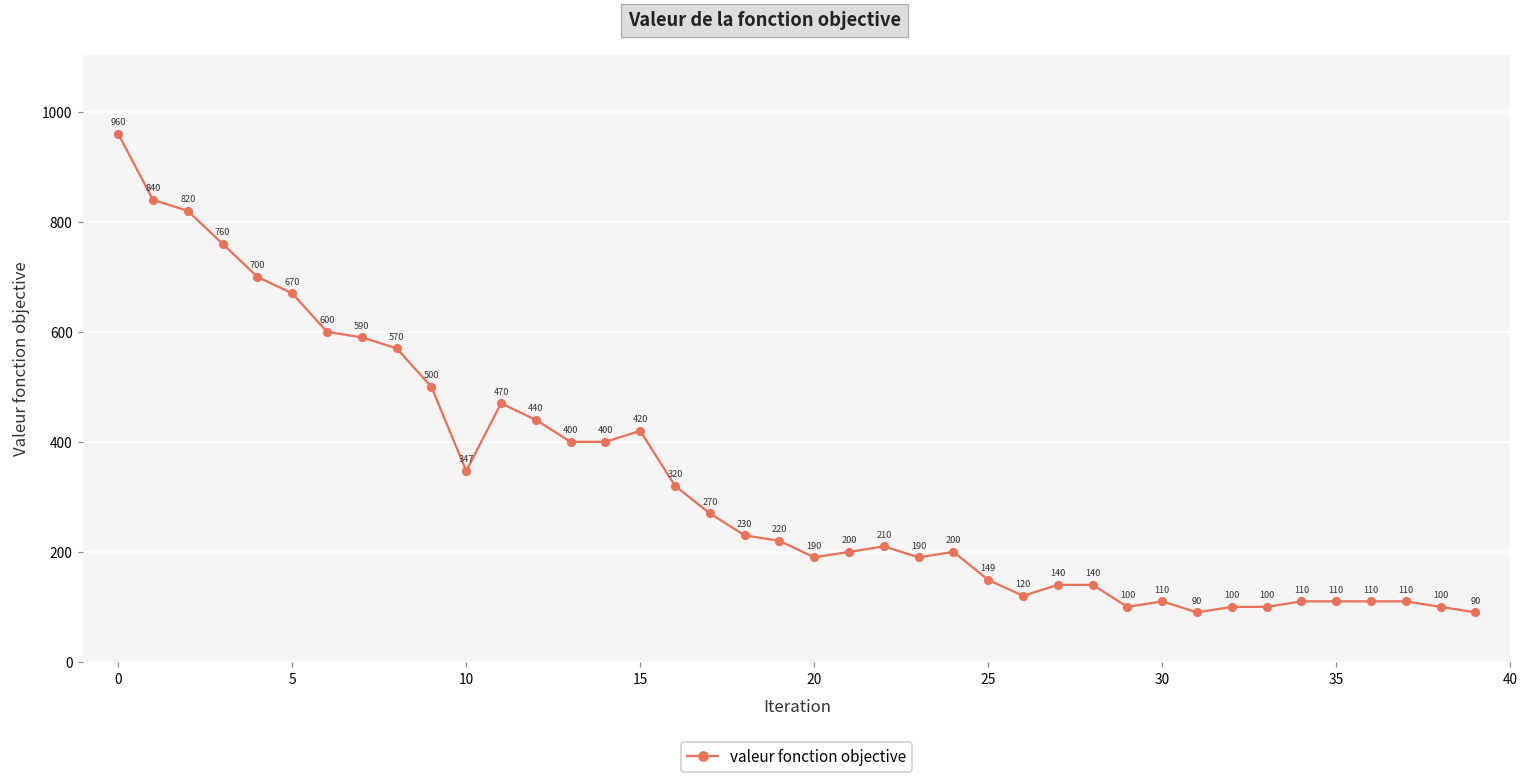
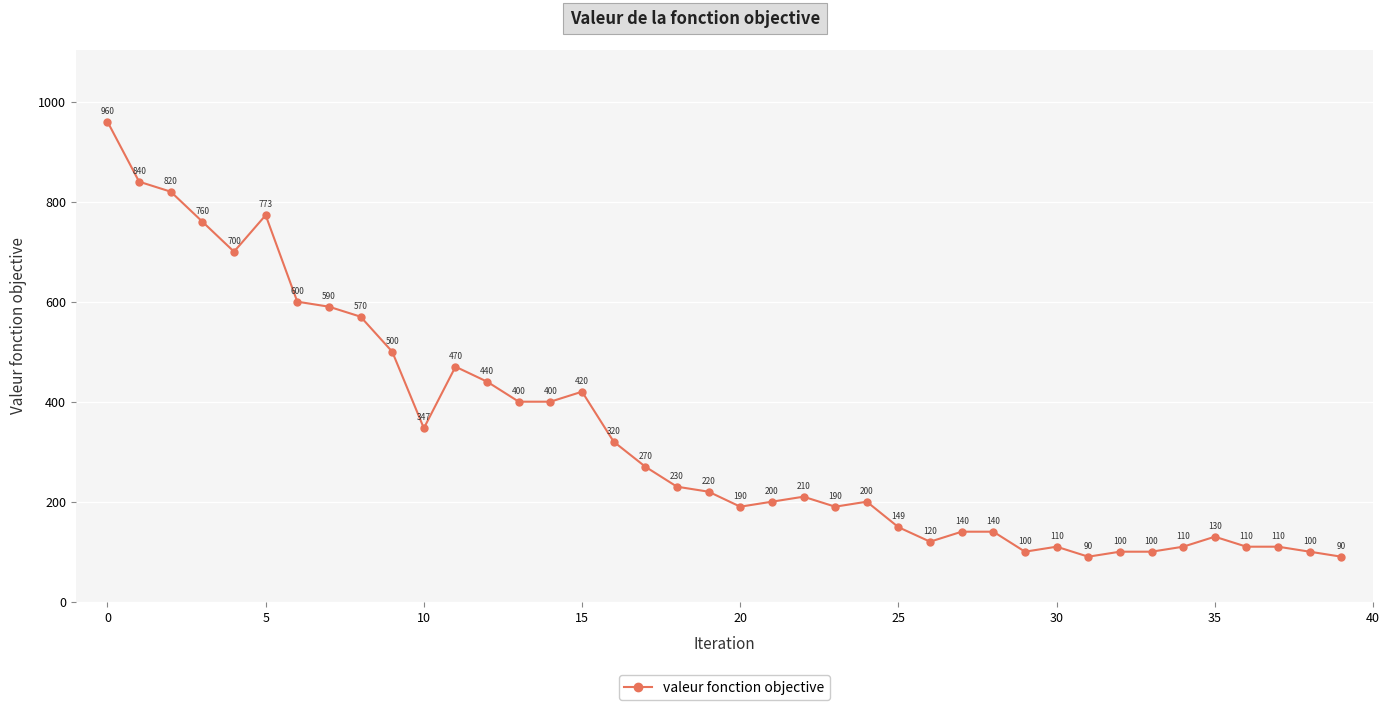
5: 670 -> 773
35: 110 -> 130
